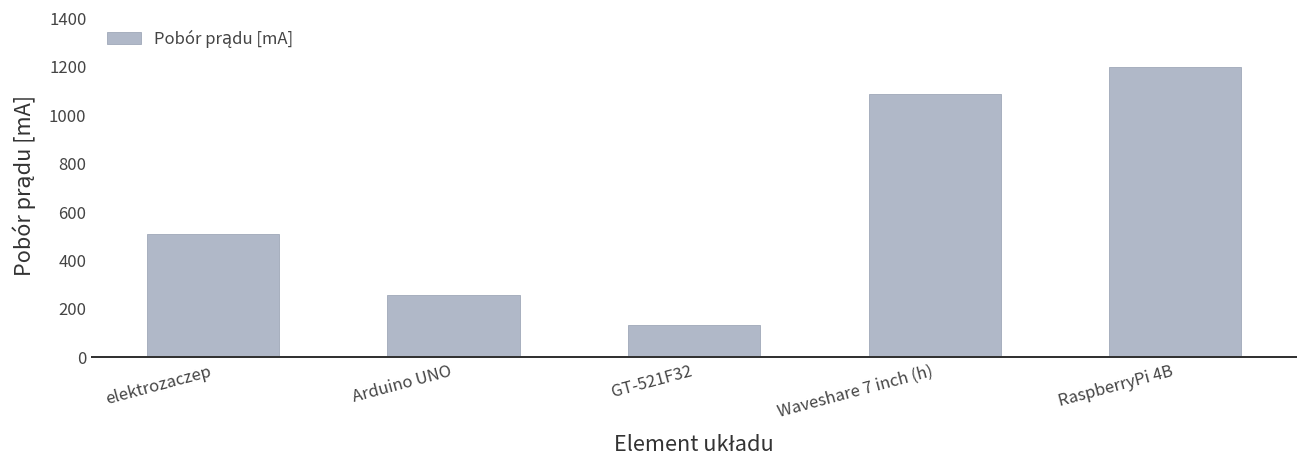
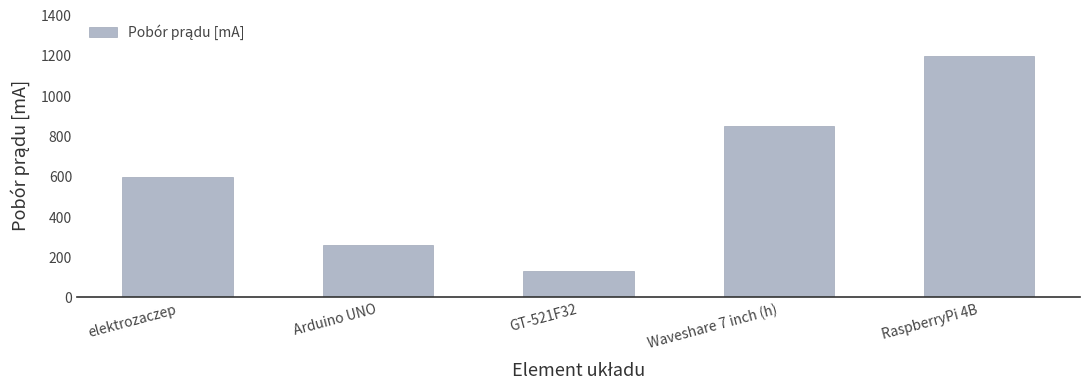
elektrozaczep: 510 -> 600
Waveshare 7 inch (h): 1090 -> 850
